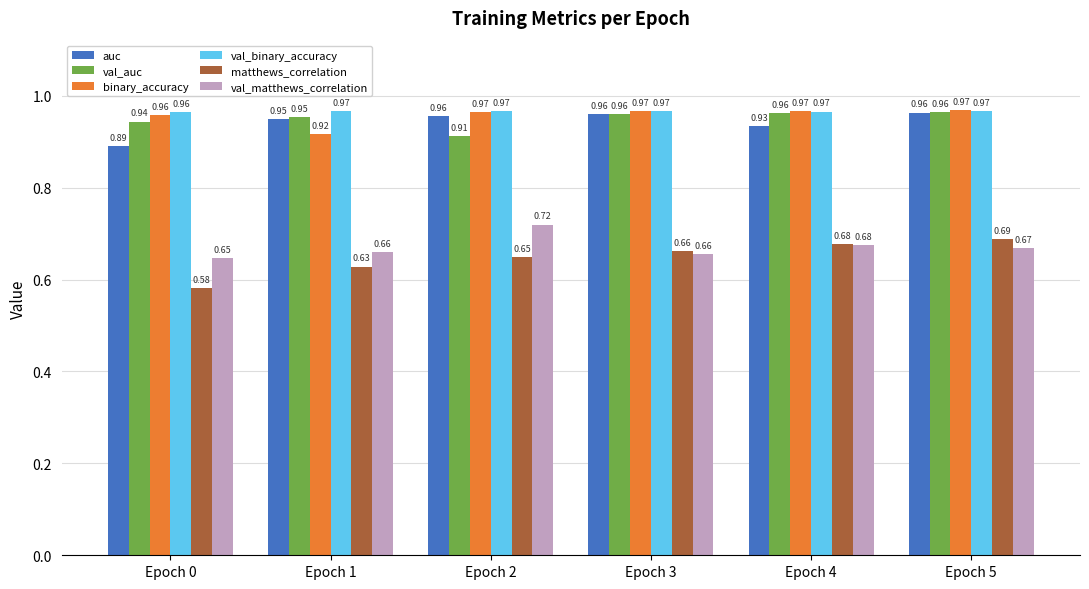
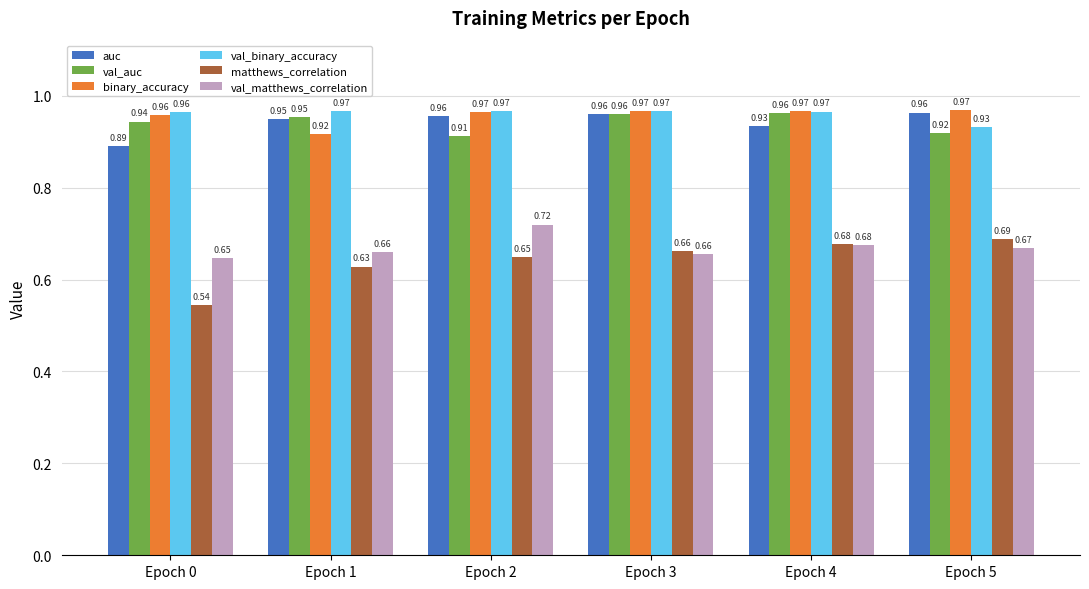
matthews_correlation, Epoch 0: 0.58 -> 0.54
val_auc, Epoch 5: 0.96 -> 0.92
val_binary_accuracy, Epoch 5: 0.97 -> 0.93
